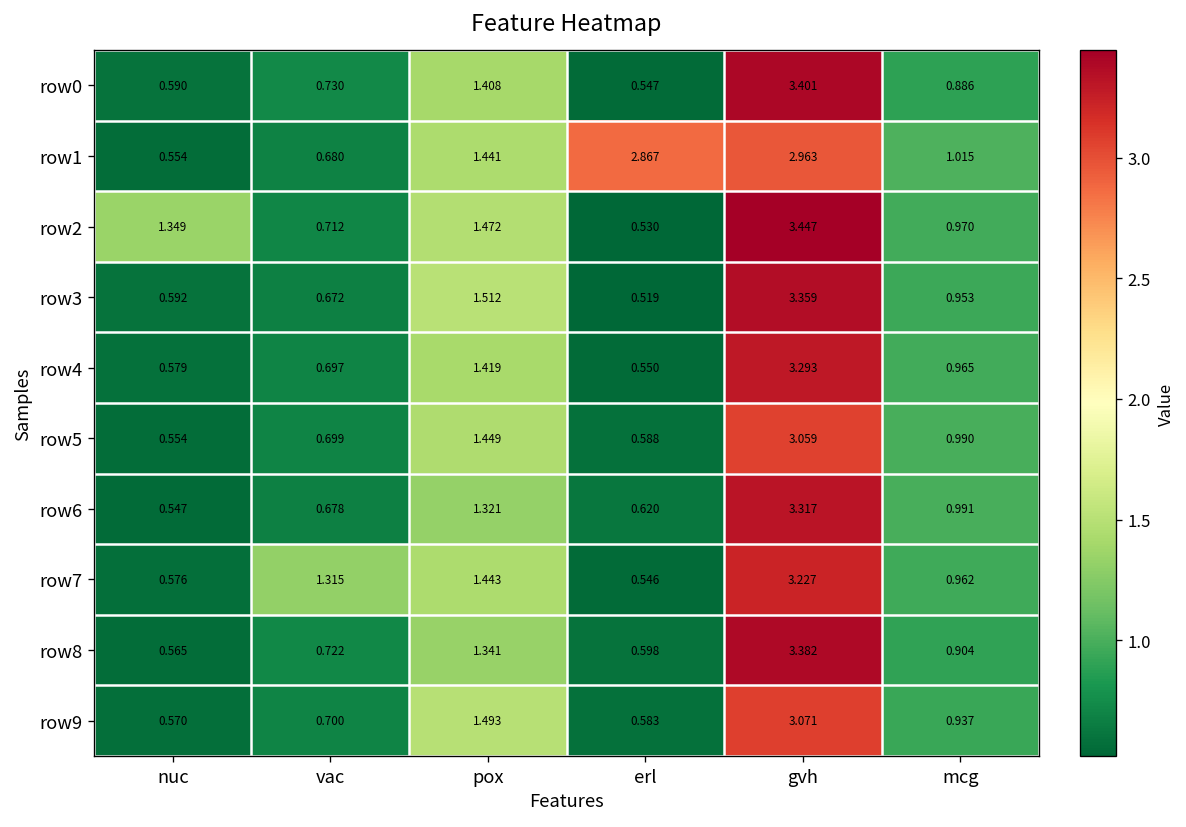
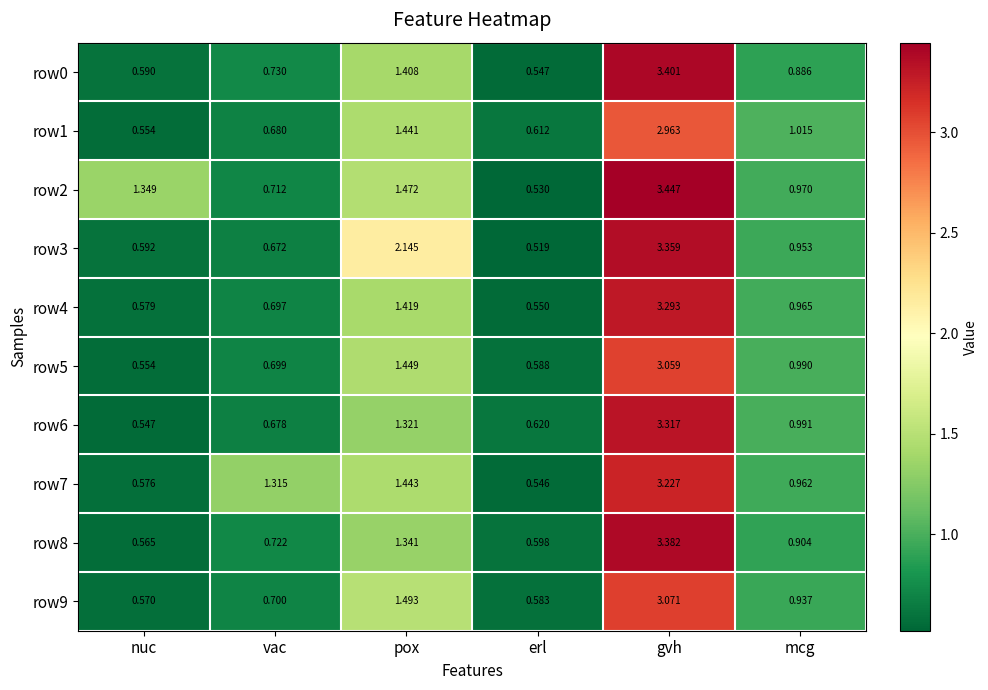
row1, erl: 2.867 -> 0.612
row3, pox: 1.512 -> 2.145
